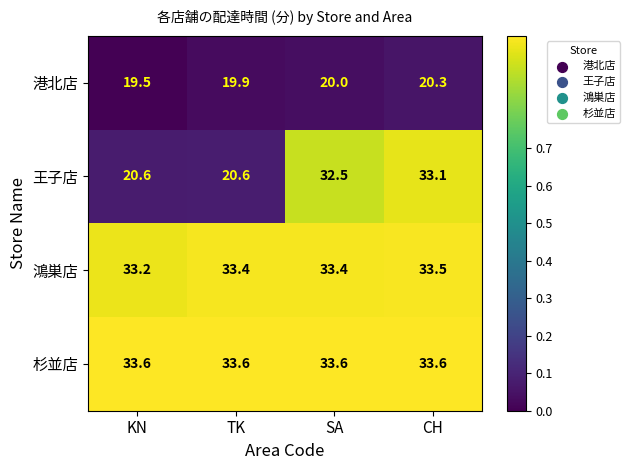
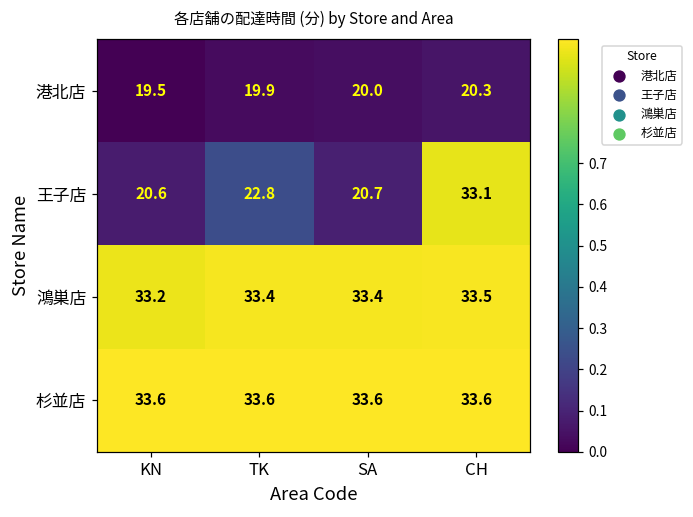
王子店, TK: 20.6 -> 22.8
王子店, SA: 32.5 -> 20.7
